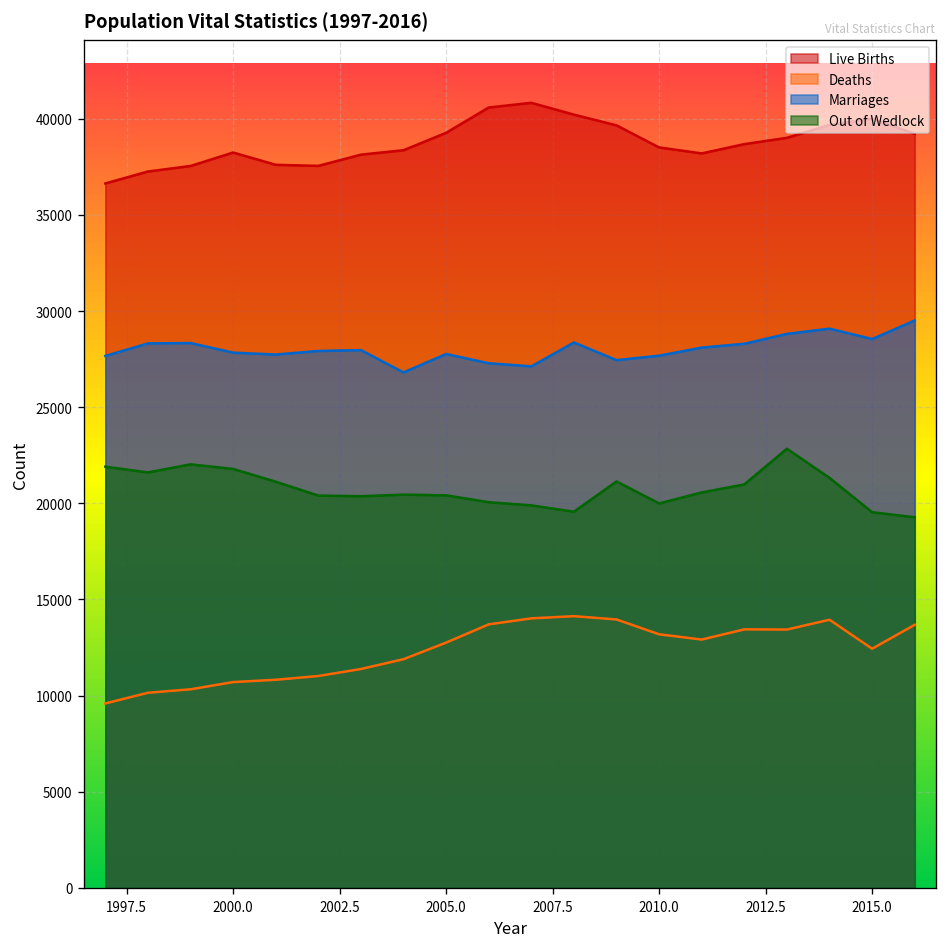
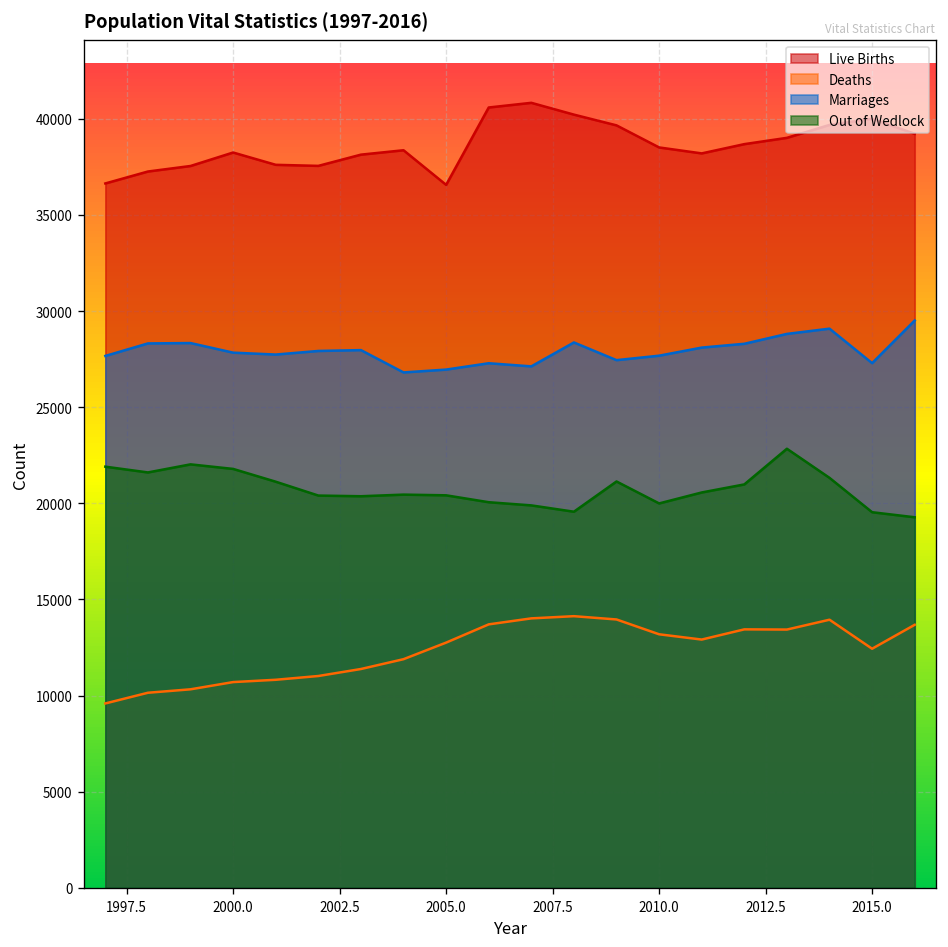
Live Births, 2005.0: 39300 -> 36600
Marriages, 2005.0: 27800 -> 27000
Marriages, 2015.0: 28500 -> 27300
